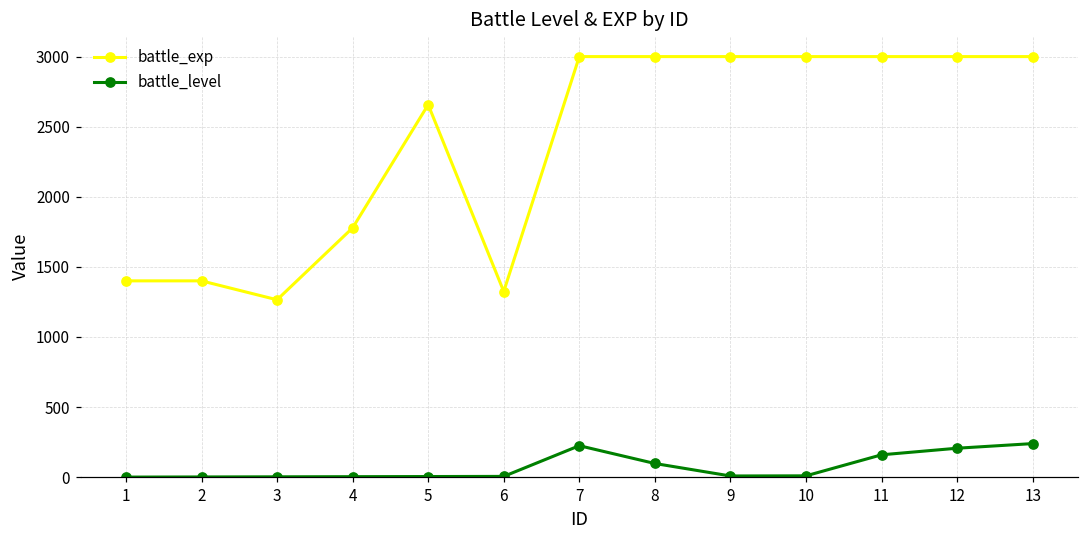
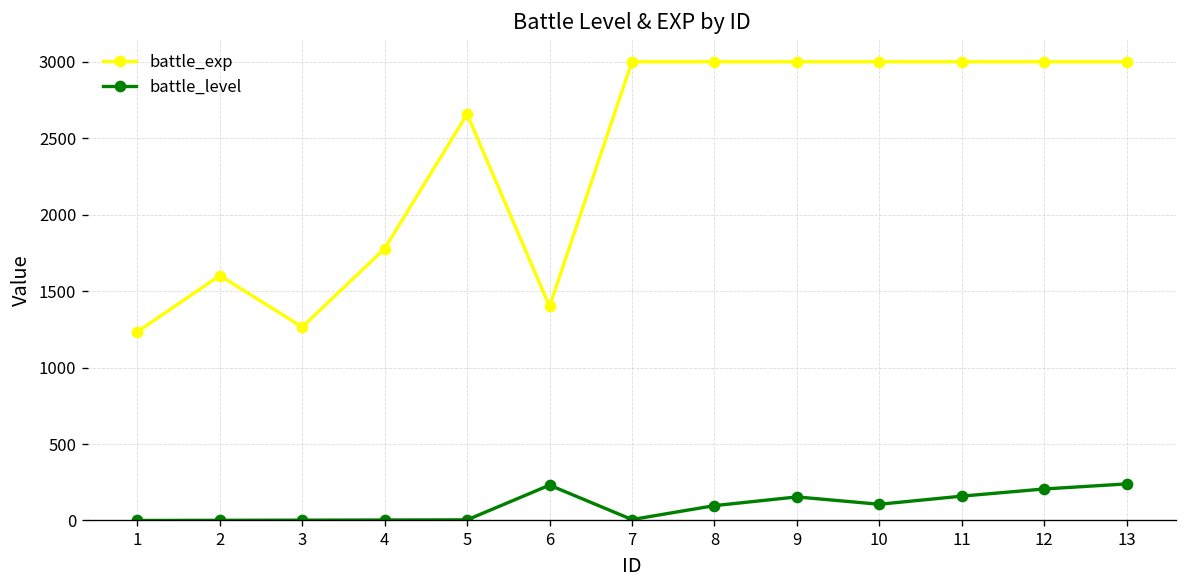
battle_exp, 1: 1400 -> 1230
battle_exp, 2: 1400 -> 1600
battle_exp, 6: 1320 -> 1400
battle_level, 6: 10 -> 230
battle_level, 7: 220 -> 10
battle_level, 9: 10 -> 150
battle_level, 10: 10 -> 110
